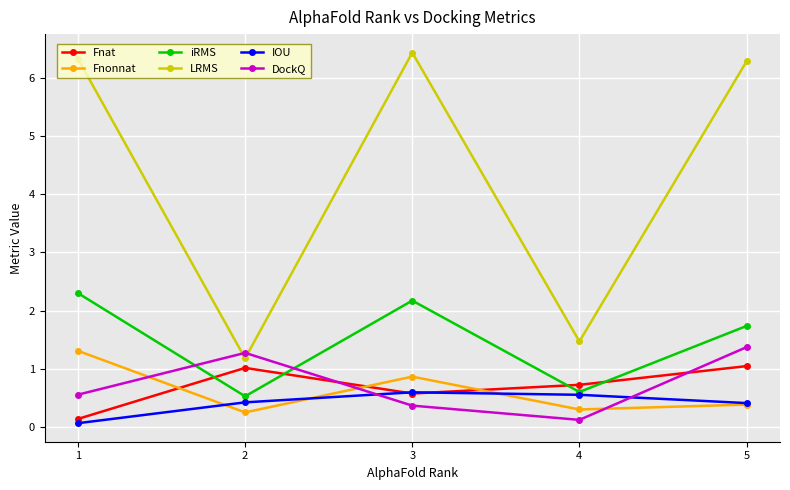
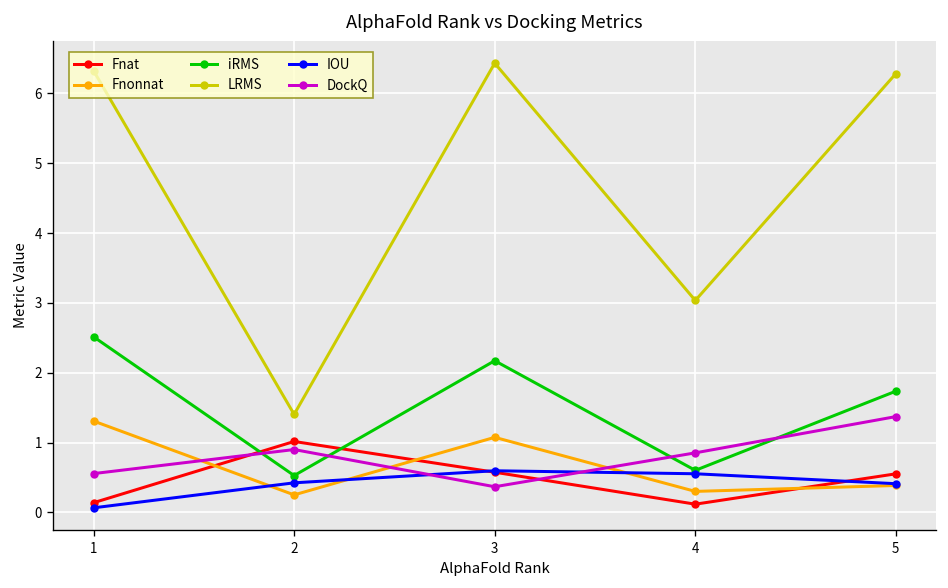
iRMS, 1: 2.3 -> 2.5
LRMS, 2: 1.2 -> 1.4
DockQ, 2: 1.3 -> 0.9
Fnonnat, 3: 0.9 -> 1.1
Fnat, 4: 0.7 -> 0.1
LRMS, 4: 1.5 -> 3.0
DockQ, 4: 0.1 -> 0.9
Fnat, 5: 1.0 -> 0.6
